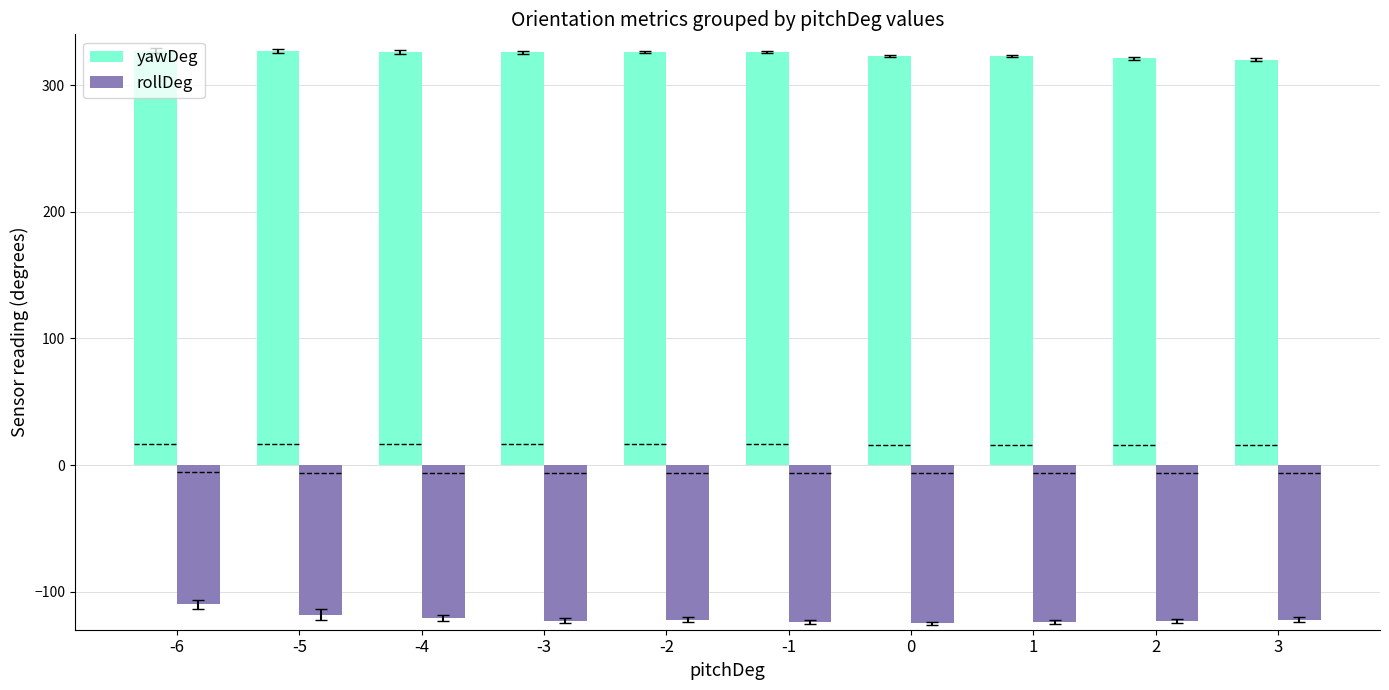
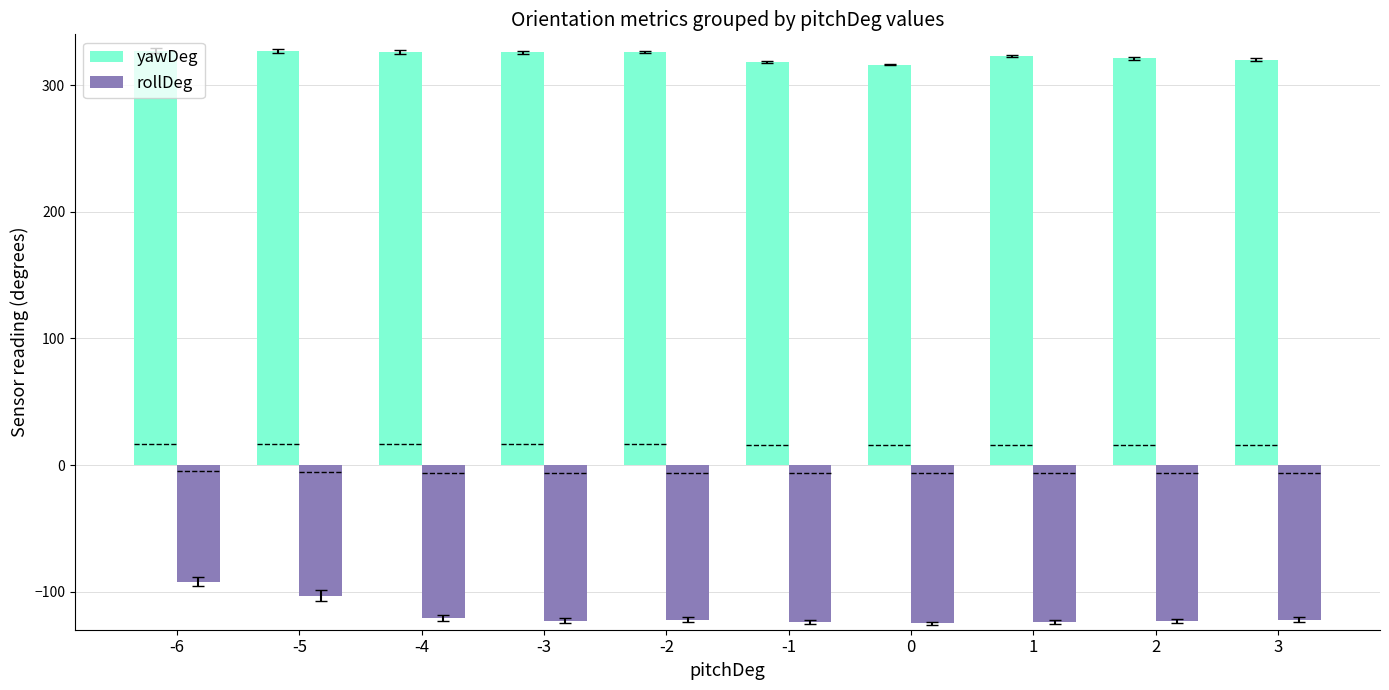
rollDeg, -6: -110 -> -92
rollDeg, -5: -118 -> -103
yawDeg, -1: 326 -> 318
yawDeg, 0: 323 -> 316
